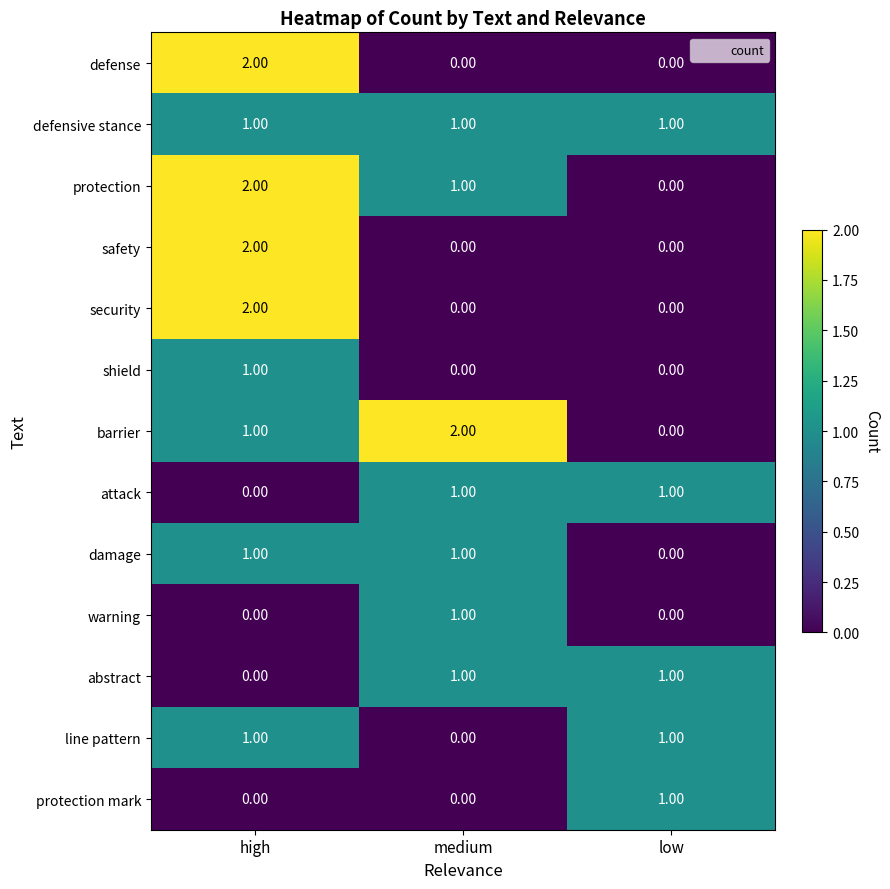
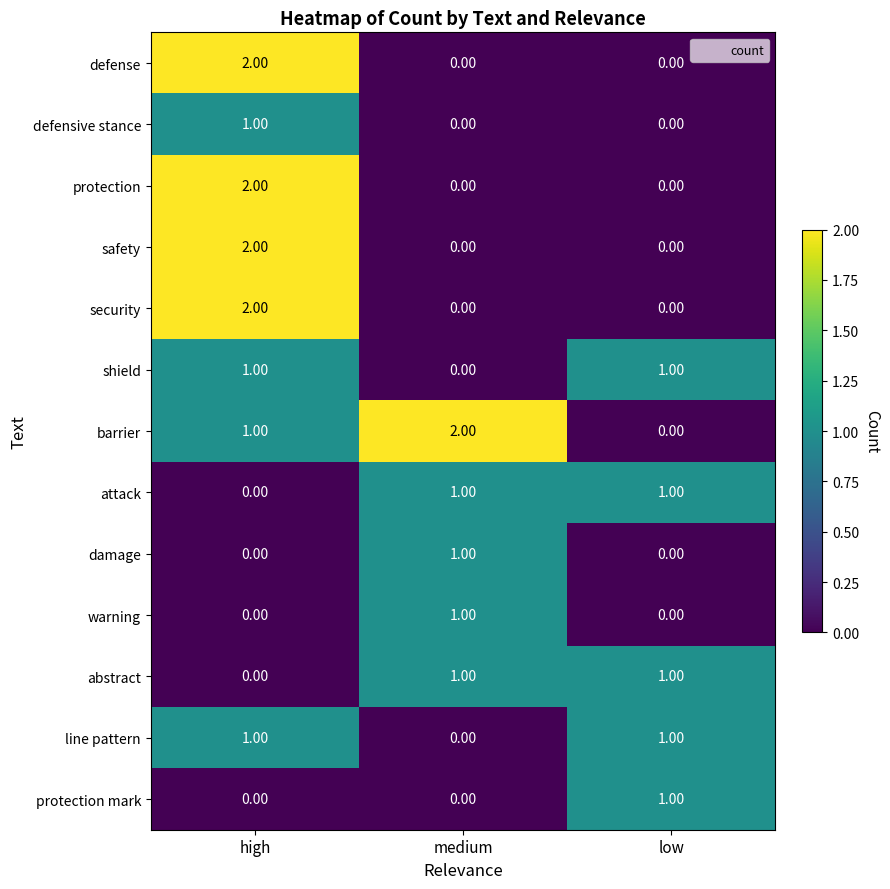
defensive stance, medium: 1.00 -> 0.00
defensive stance, low: 1.00 -> 0.00
protection, medium: 1.00 -> 0.00
shield, low: 0.00 -> 1.00
damage, high: 1.00 -> 0.00
